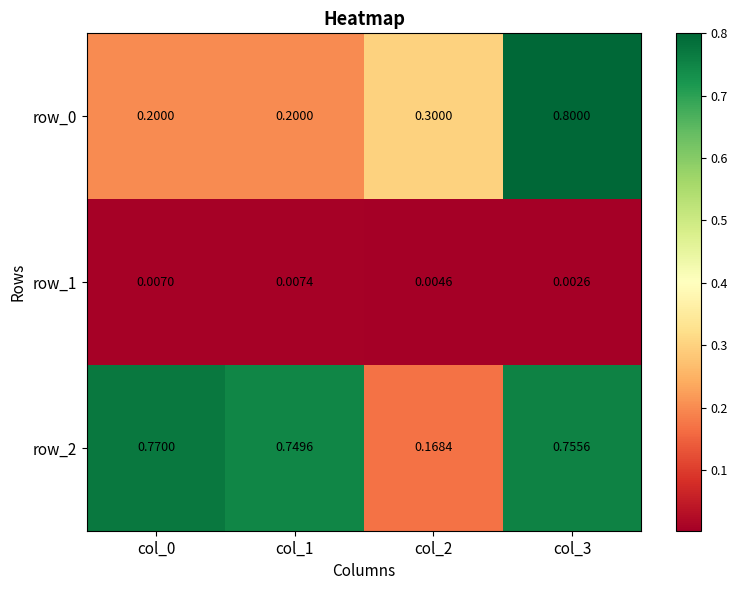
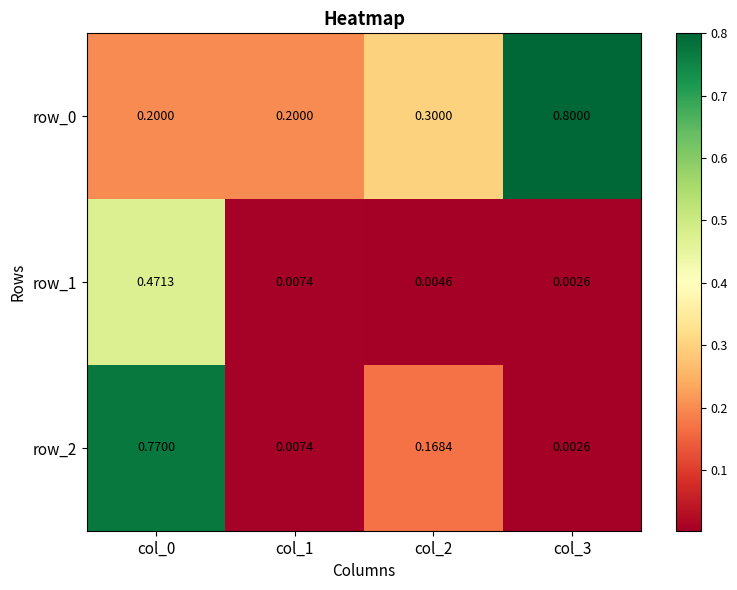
row_1, col_0: 0.0070 -> 0.4713
row_2, col_1: 0.7496 -> 0.0074
row_2, col_3: 0.7556 -> 0.0026
